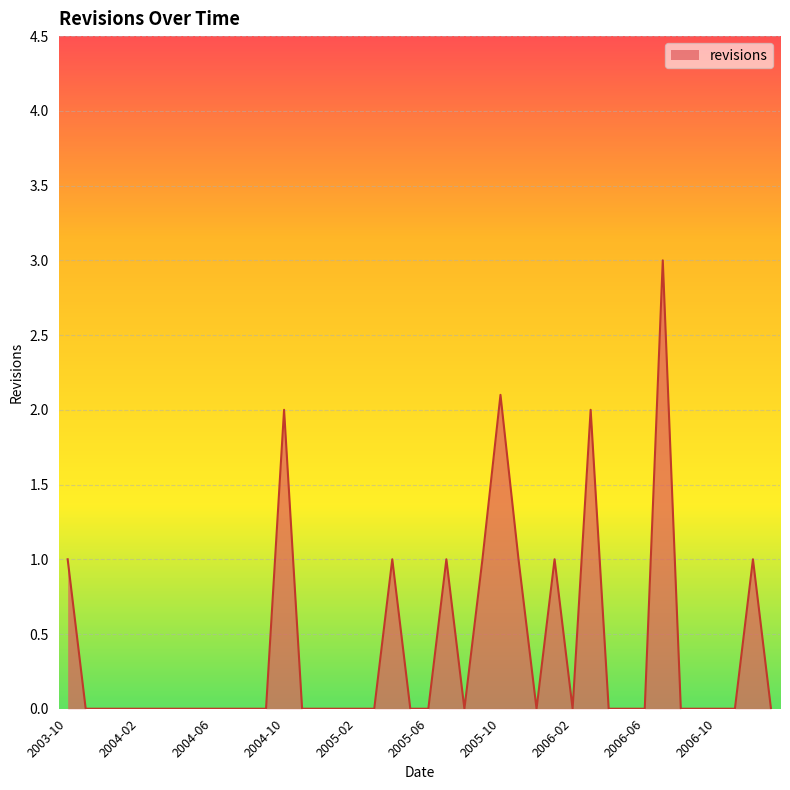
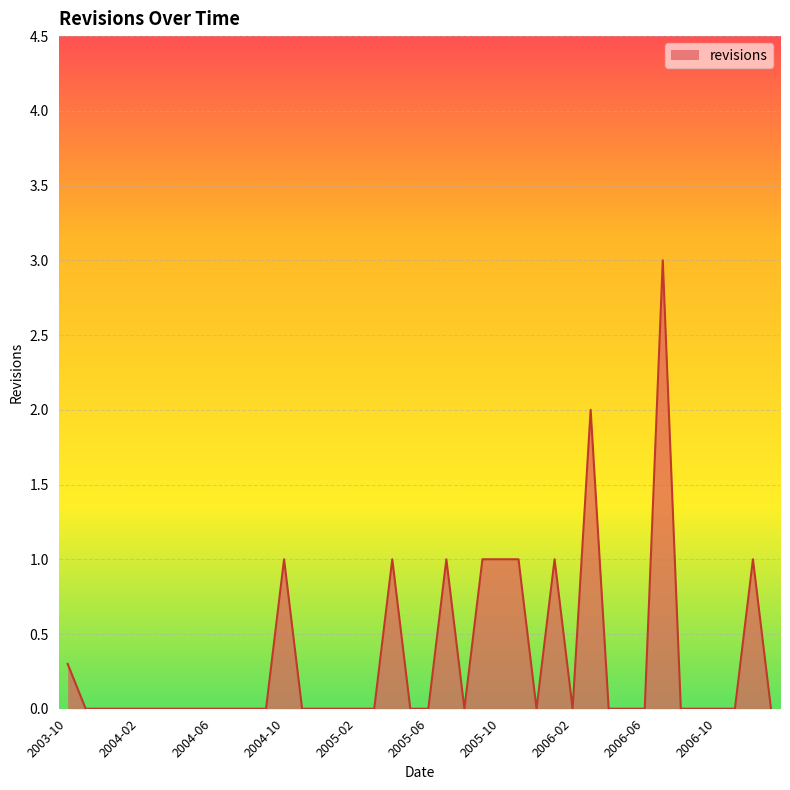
2003-10: 1.0 -> 0.3
2004-10: 2 -> 1
2005-10: 2.1 -> 1.0
